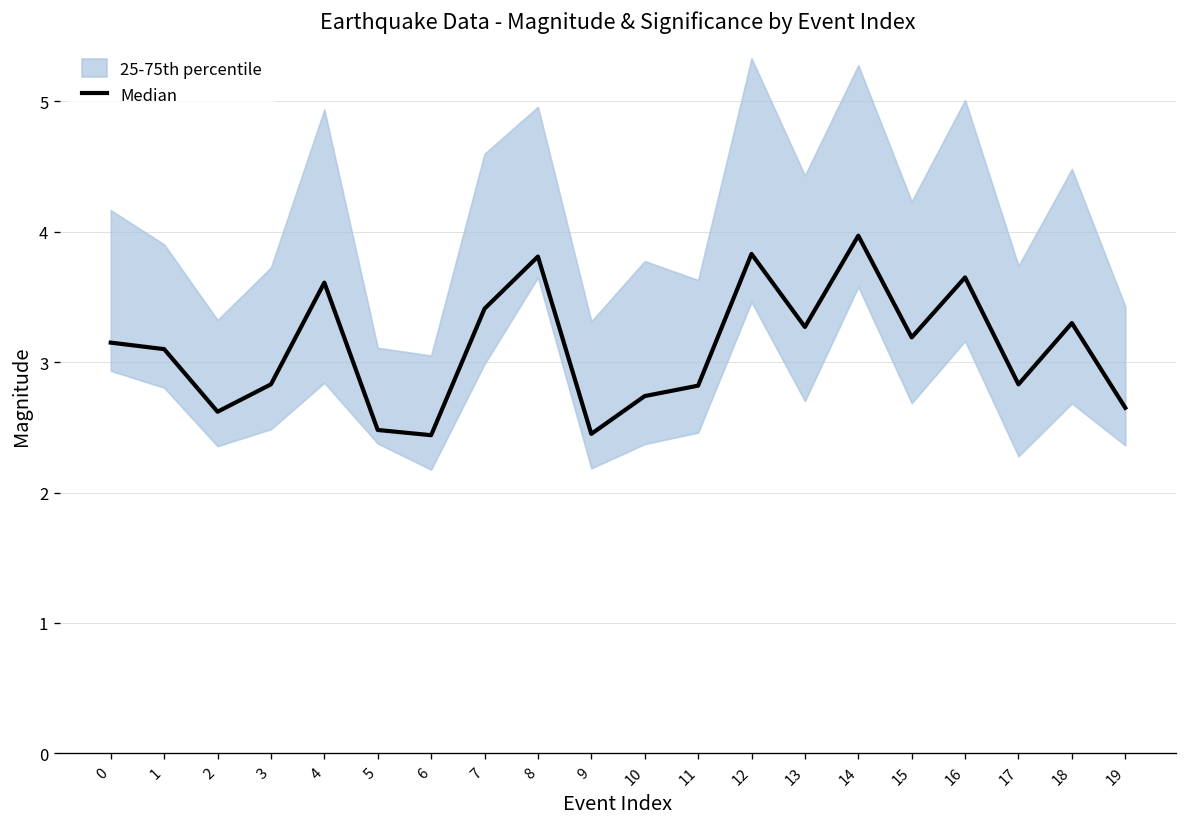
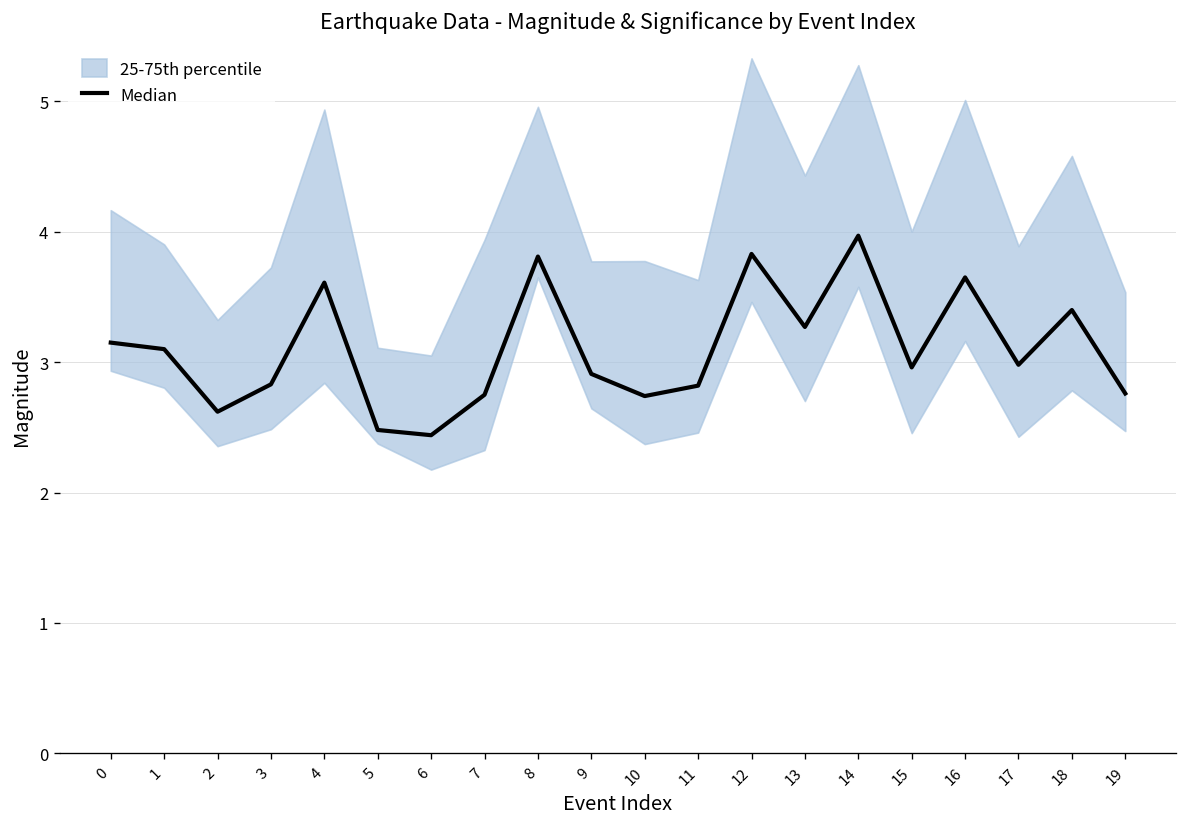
Median, 7: 3.41 -> 2.75
Median, 9: 2.45 -> 2.91
Median, 15: 3.19 -> 2.96
Median, 17: 2.83 -> 2.98
Median, 18: 3.3 -> 3.4
Median, 19: 2.65 -> 2.76
